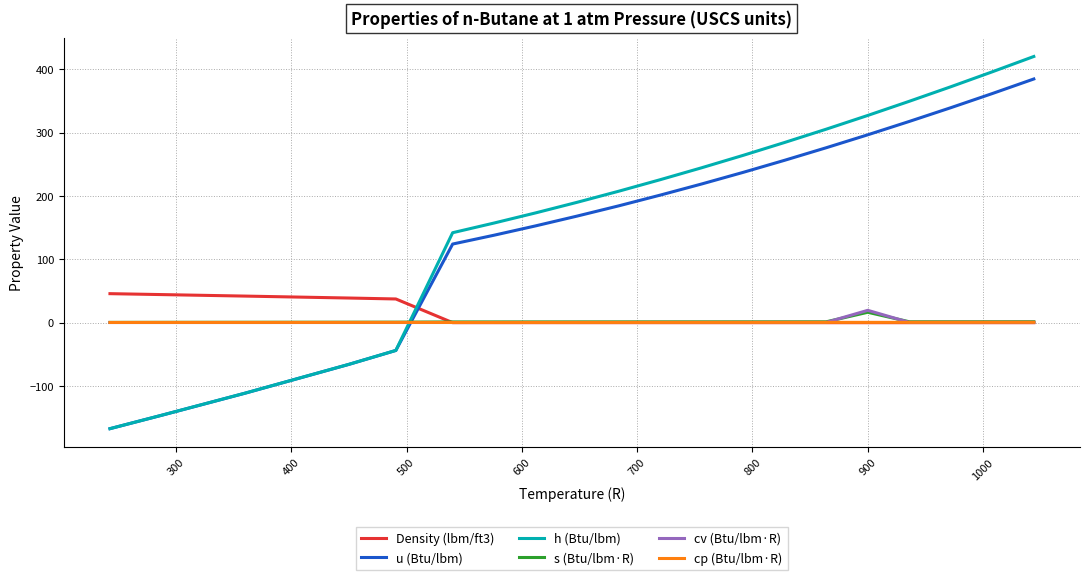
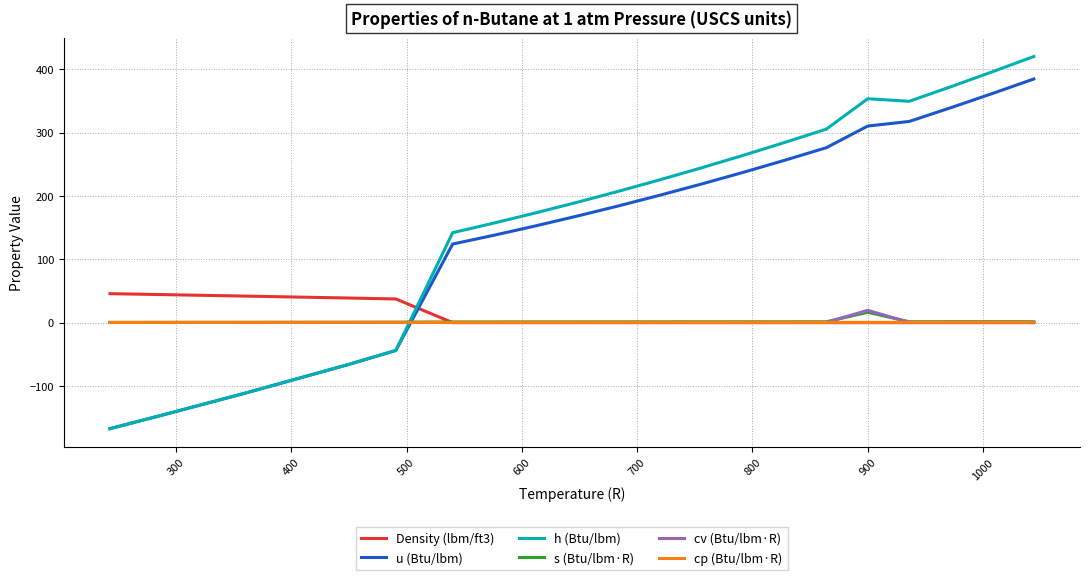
u (Btu/lbm), 900: 300 -> 310
h (Btu/lbm), 900: 330 -> 350
